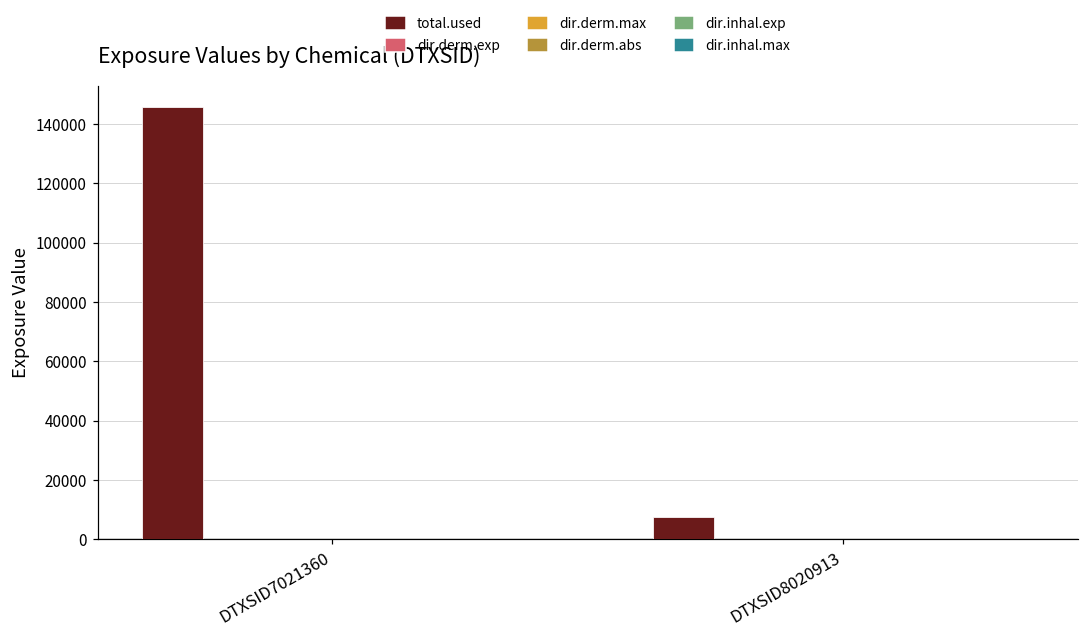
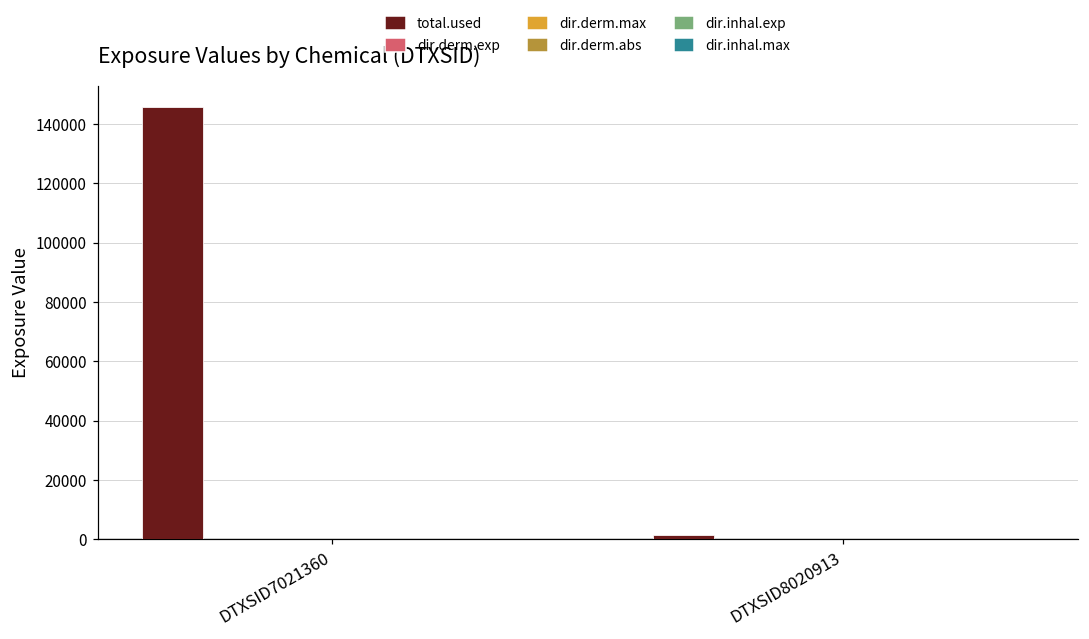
total.used, DTXSID8020913: 8000 -> 2000
